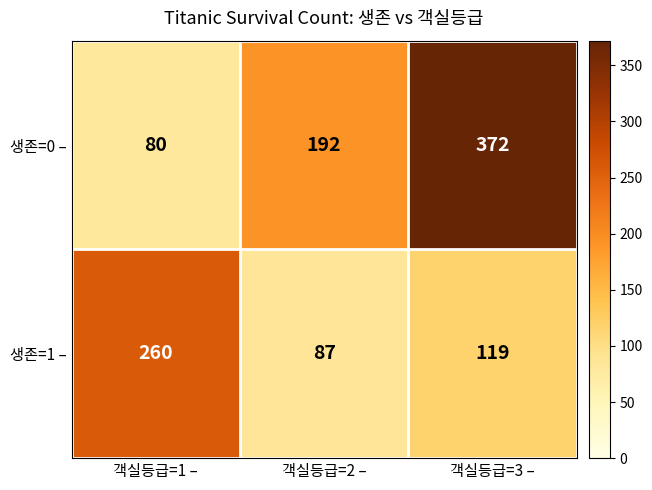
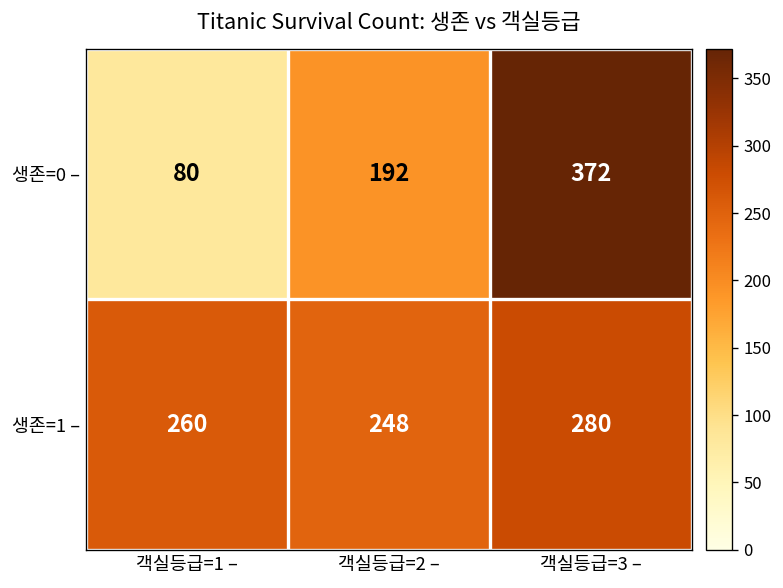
생존=1 –, 객실등급=2 –: 87 -> 248
생존=1 –, 객실등급=3 –: 119 -> 280
